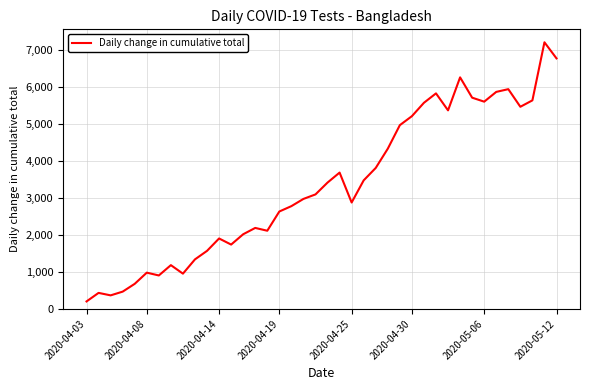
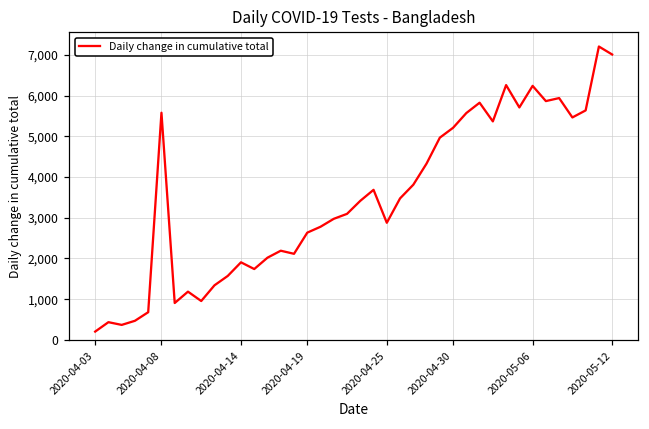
2020-04-08: 1,000 -> 5,600
2020-05-06: 5,600 -> 6,200
2020-05-12: 6,800 -> 7,000
